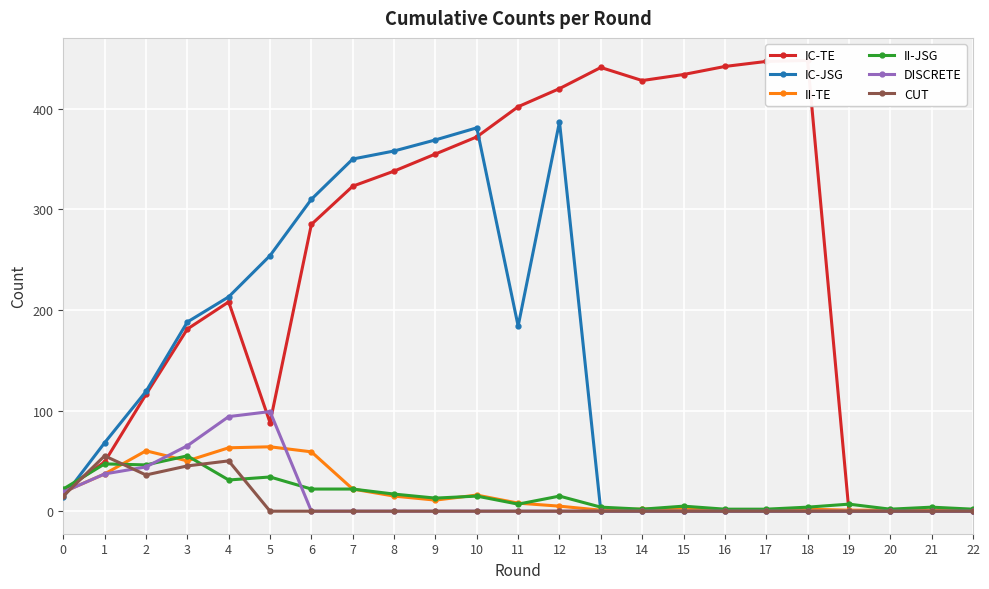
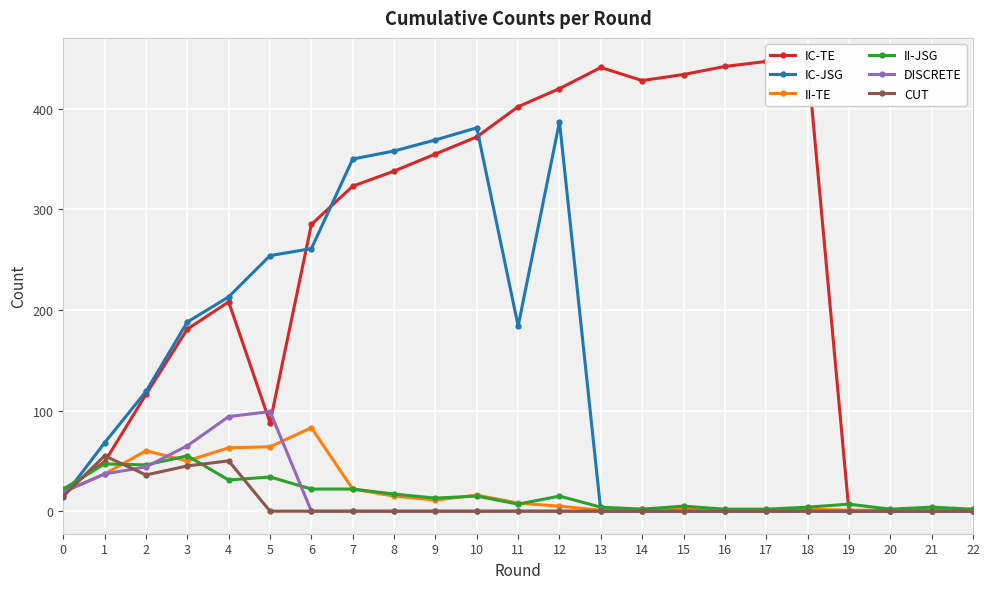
IC-JSG, 6: 310 -> 261
II-TE, 6: 59 -> 83
